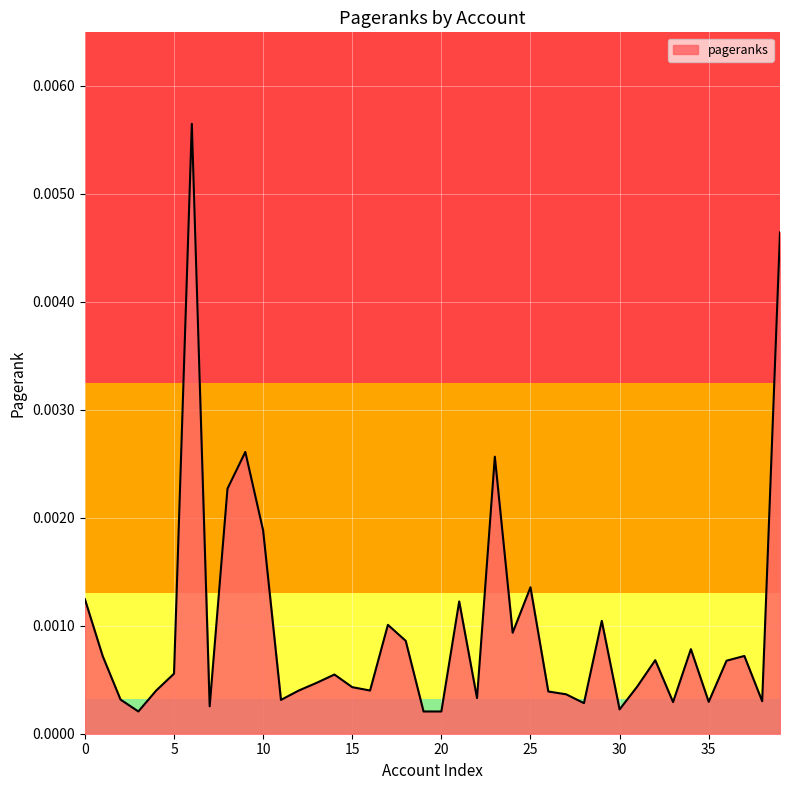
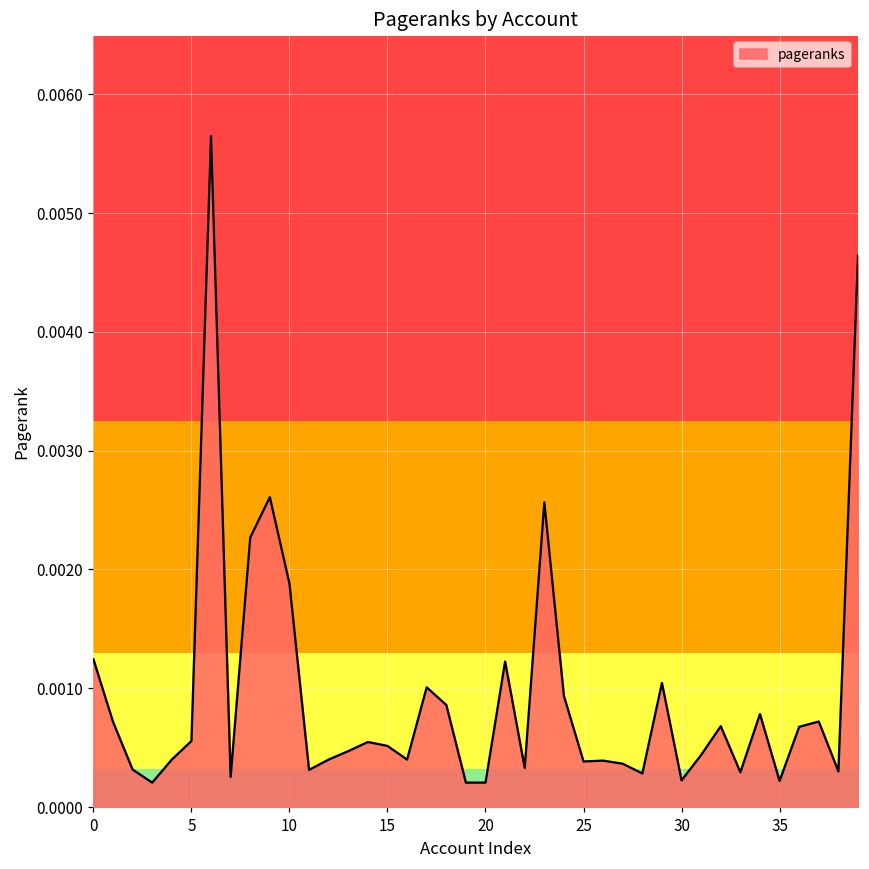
15: 0.00043 -> 0.00052
25: 0.00136 -> 0.00038
35: 0.00030 -> 0.00022
